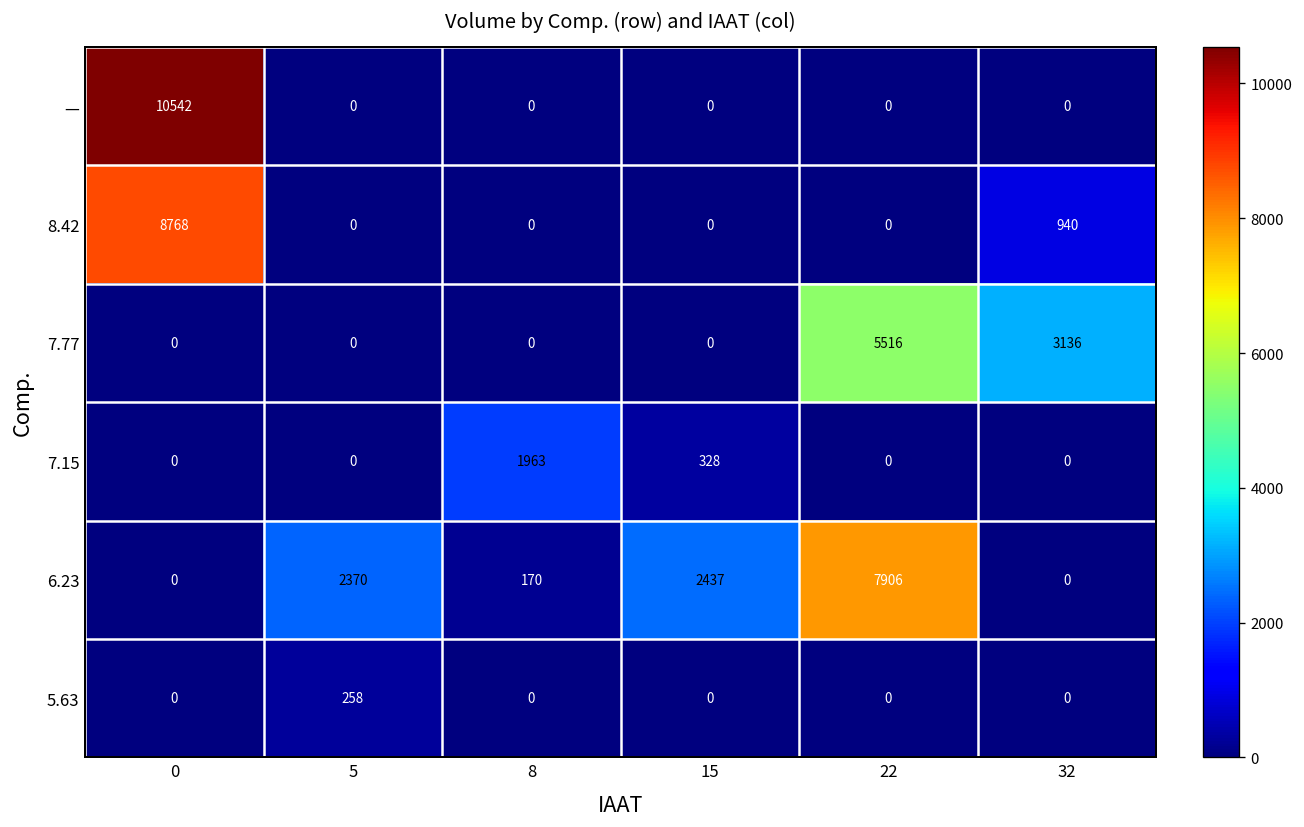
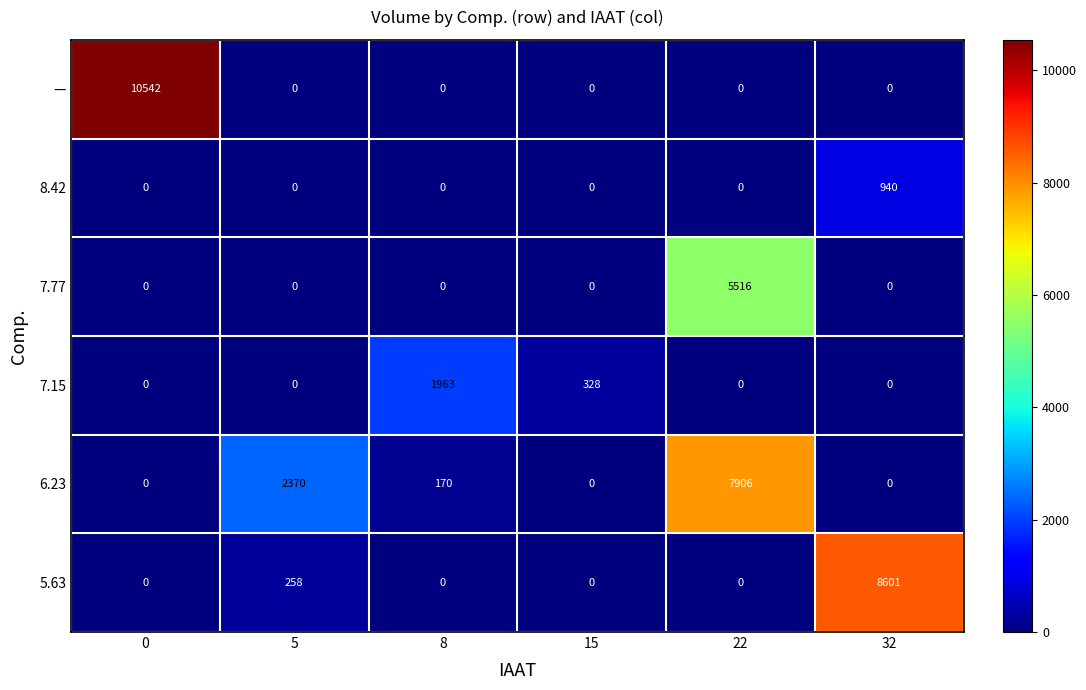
8.42, 0: 8768 -> 0
7.77, 32: 3136 -> 0
6.23, 15: 2437 -> 0
5.63, 32: 0 -> 8601
